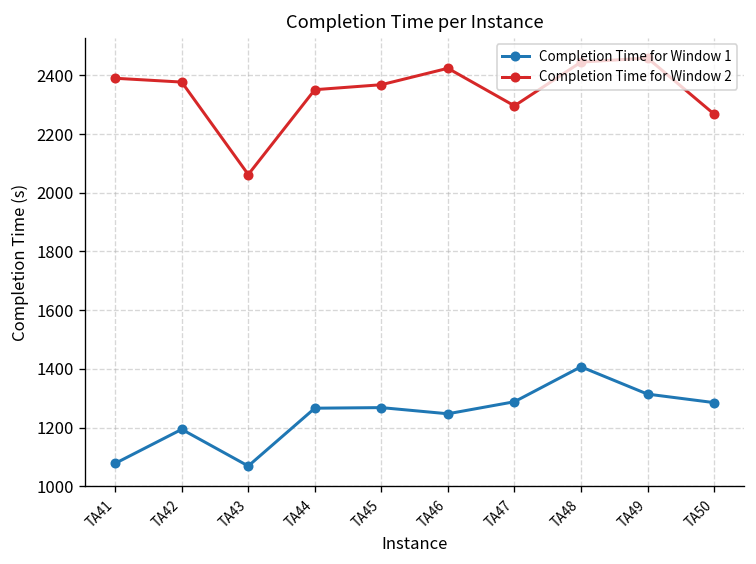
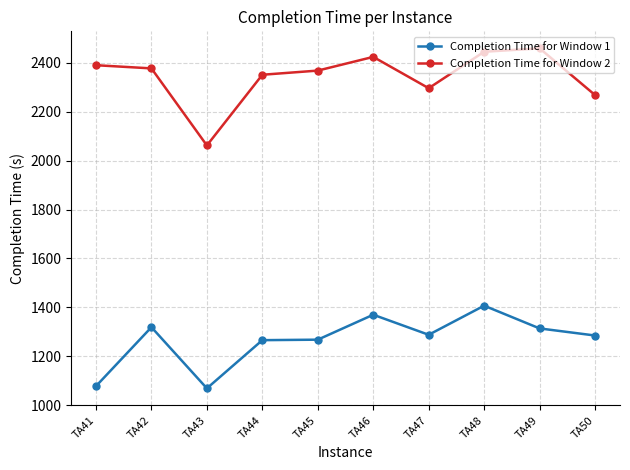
Completion Time for Window 1, TA42: 1190 -> 1320
Completion Time for Window 1, TA46: 1250 -> 1370
